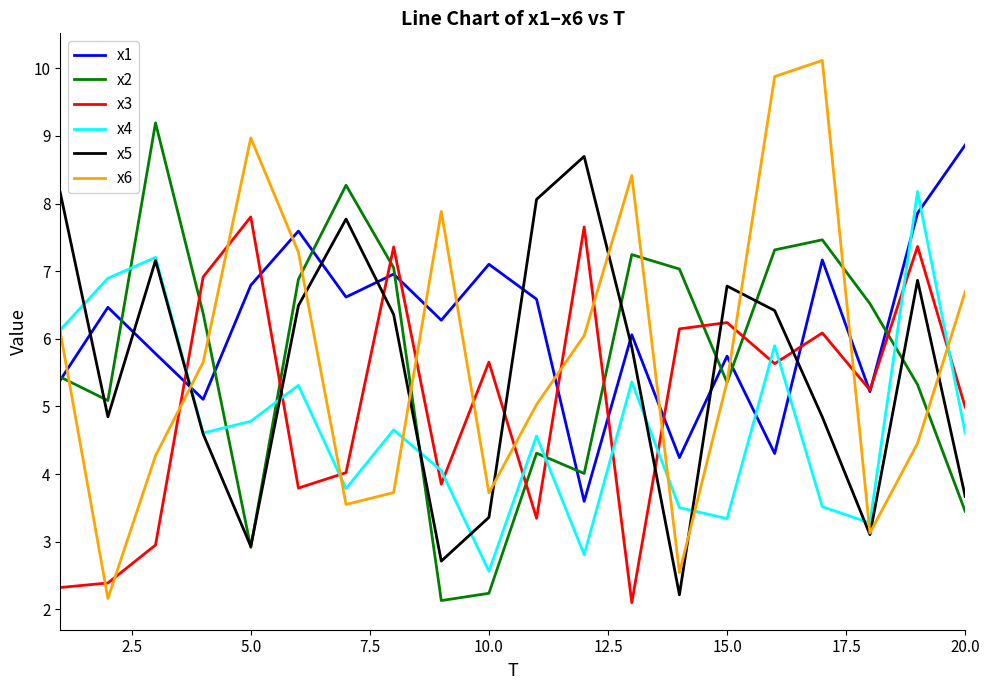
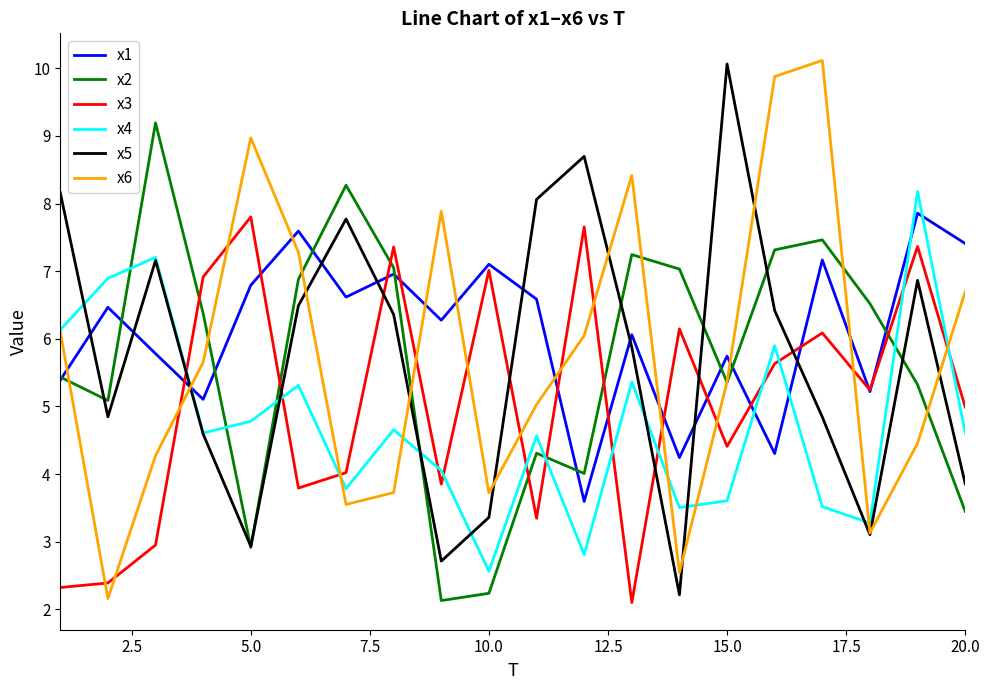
x3, 10.0: 5.7 -> 7.0
x3, 15.0: 6.2 -> 4.4
x4, 15.0: 3.3 -> 3.6
x5, 15.0: 6.8 -> 10.1
x1, 20.0: 8.9 -> 7.4
x5, 20.0: 3.7 -> 3.9
